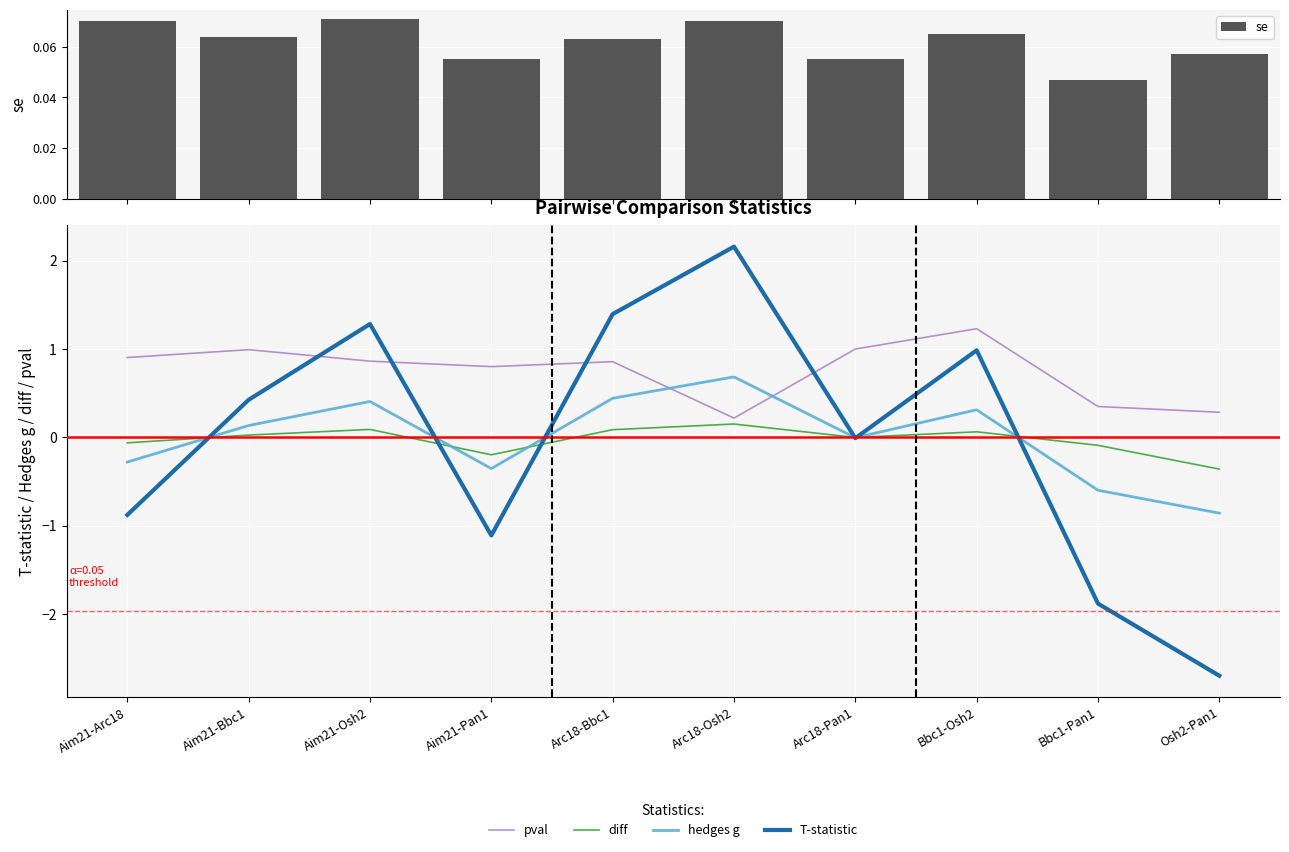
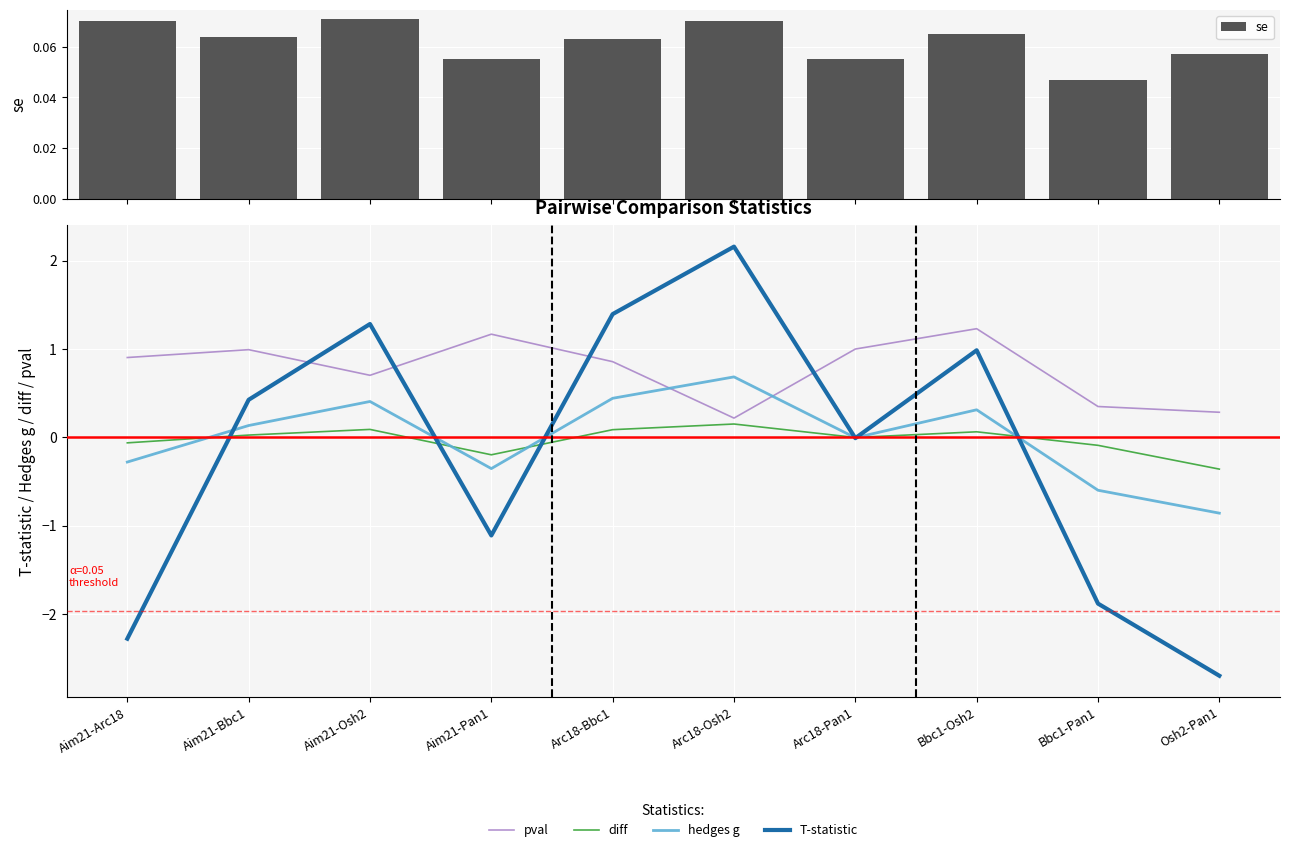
Pairwise Comparison Statistics, T-statistic, Aim21-Arc18: -0.9 -> -2.3
Pairwise Comparison Statistics, pval, Aim21-Osh2: 0.9 -> 0.7
Pairwise Comparison Statistics, pval, Aim21-Pan1: 0.8 -> 1.2
